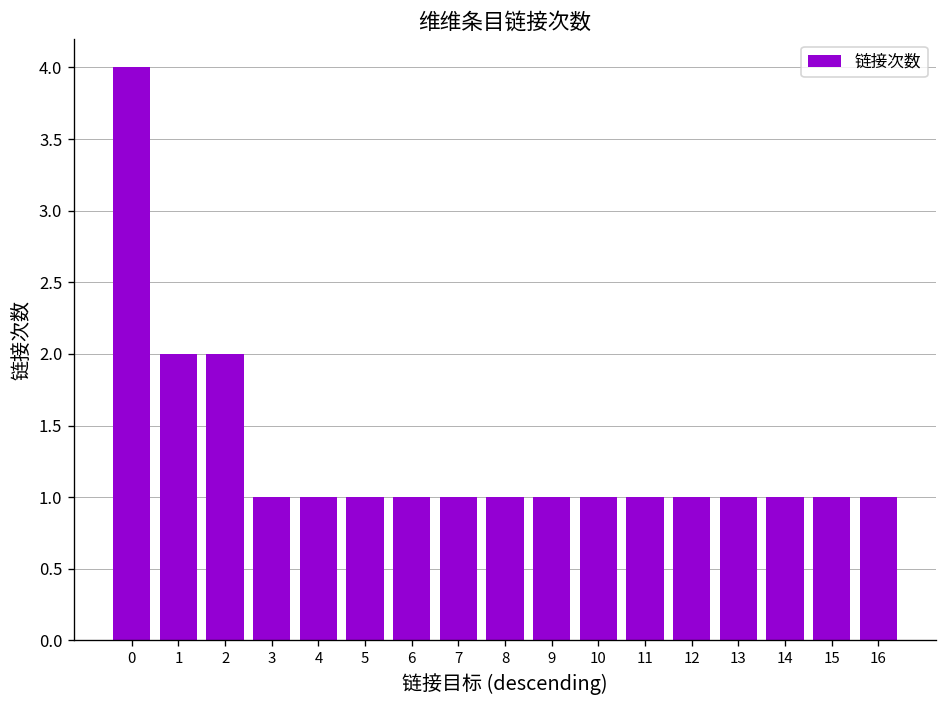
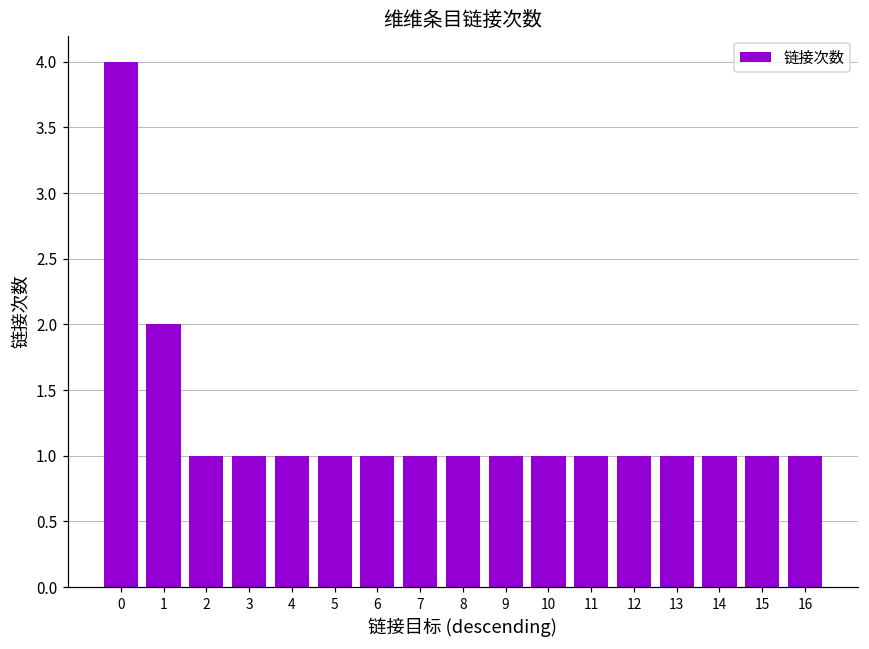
2: 2 -> 1
